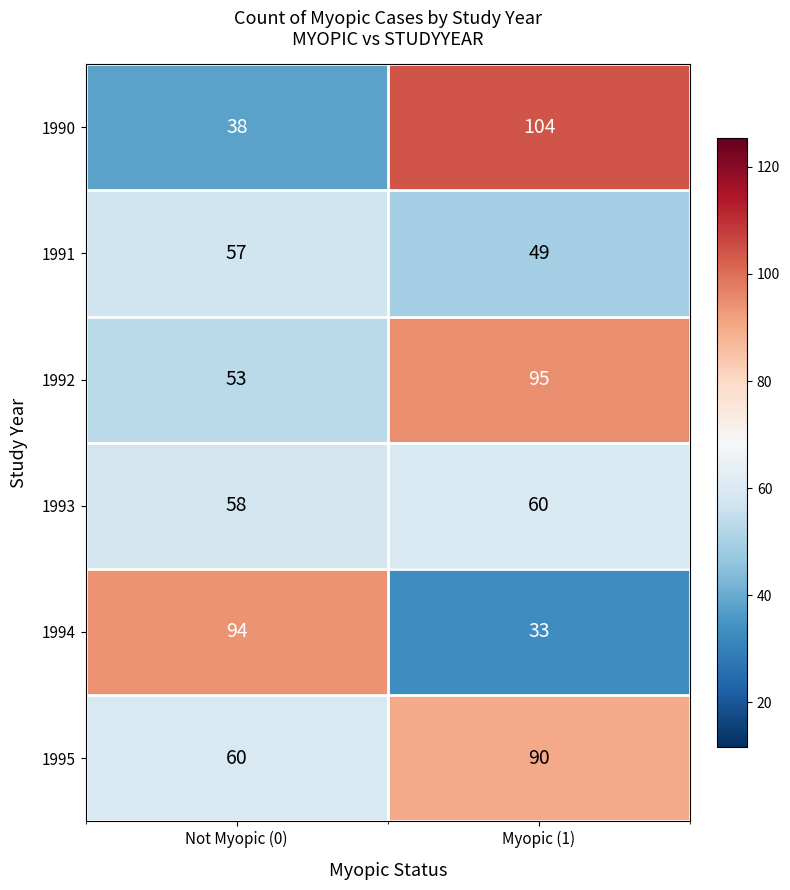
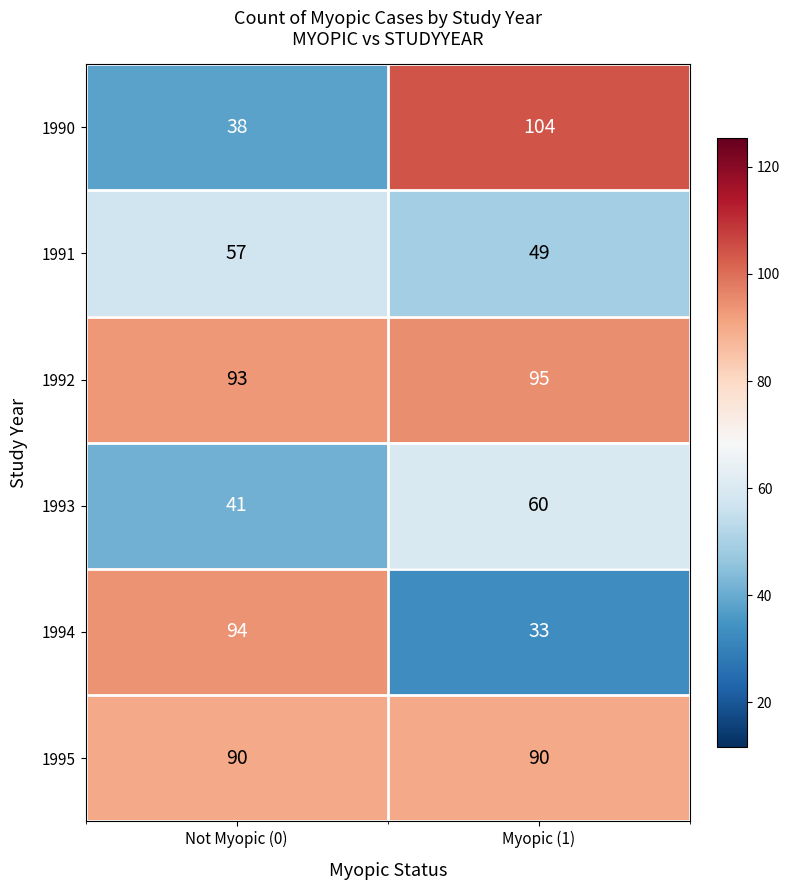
1992, Not Myopic (0): 53 -> 93
1993, Not Myopic (0): 58 -> 41
1995, Not Myopic (0): 60 -> 90
